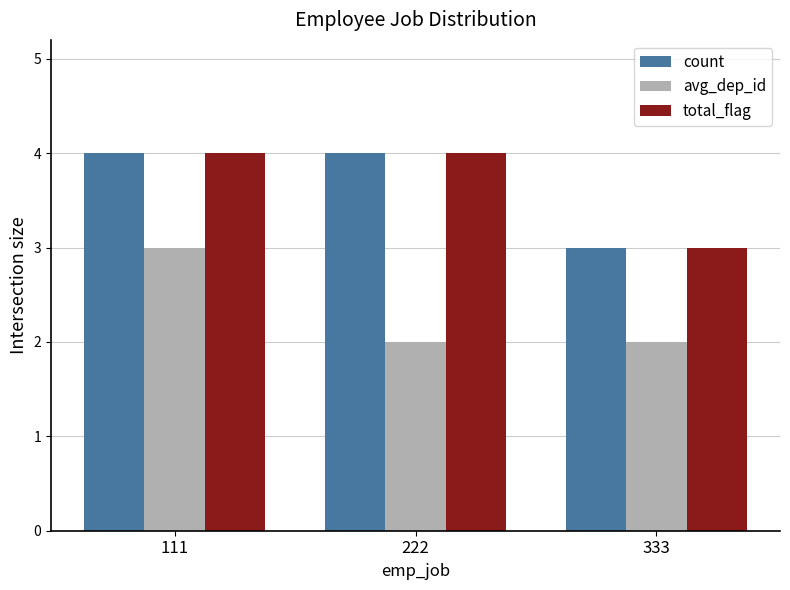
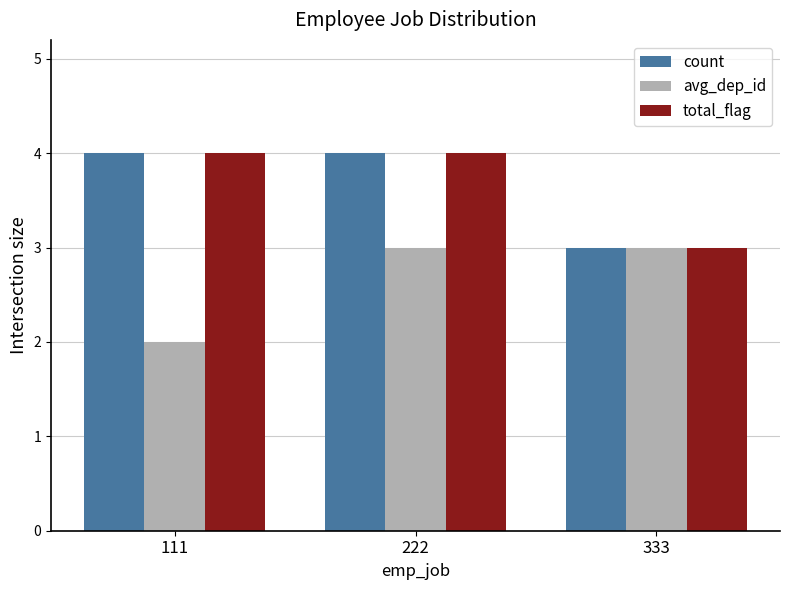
avg_dep_id, 111: 3 -> 2
avg_dep_id, 222: 2 -> 3
avg_dep_id, 333: 2 -> 3
